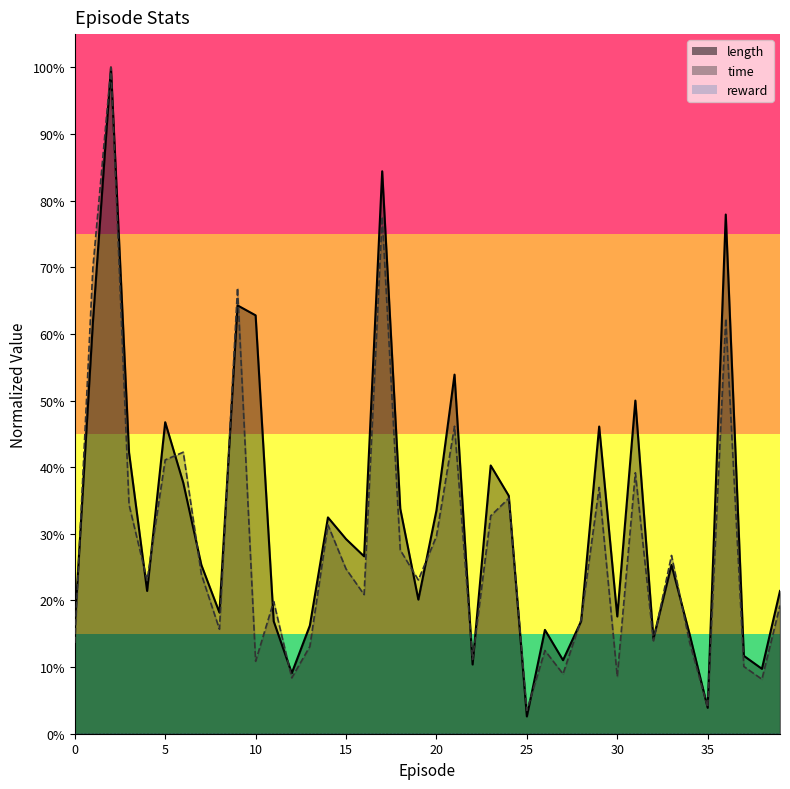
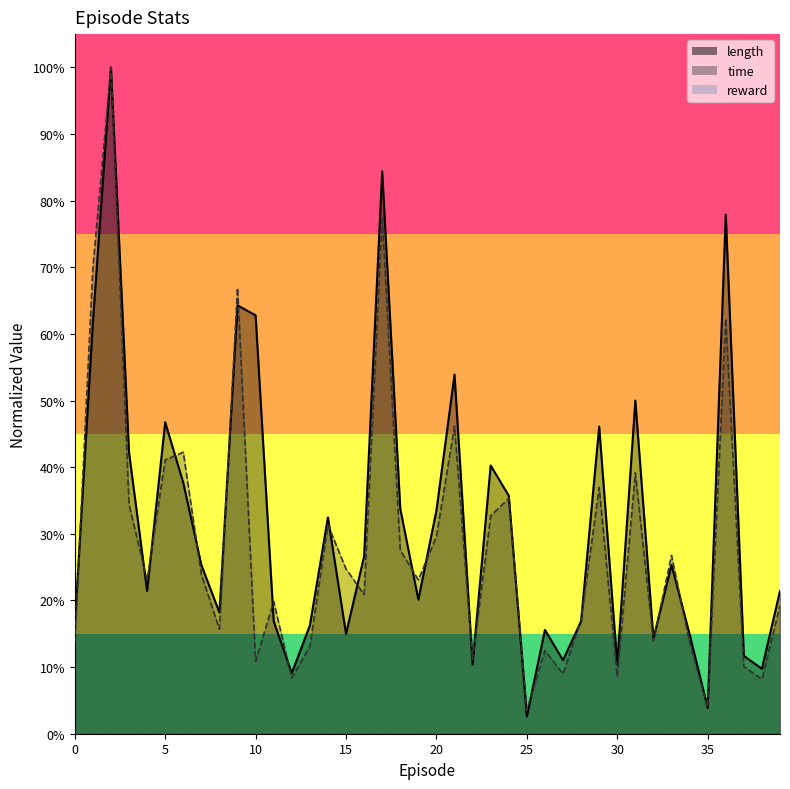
length, 15: 29% -> 15%
length, 30: 18% -> 10%
